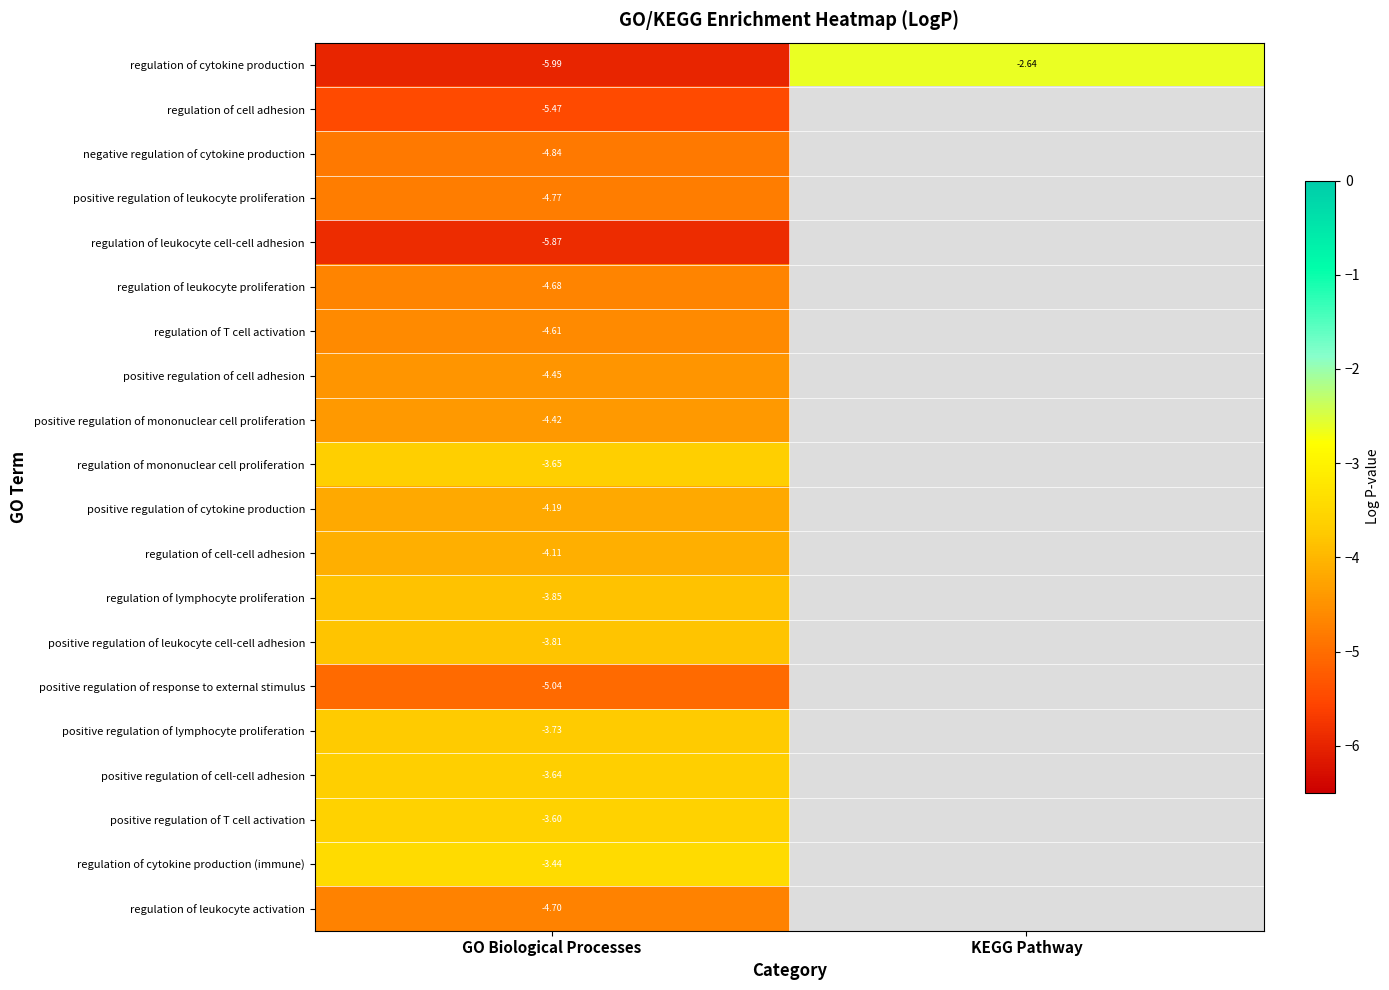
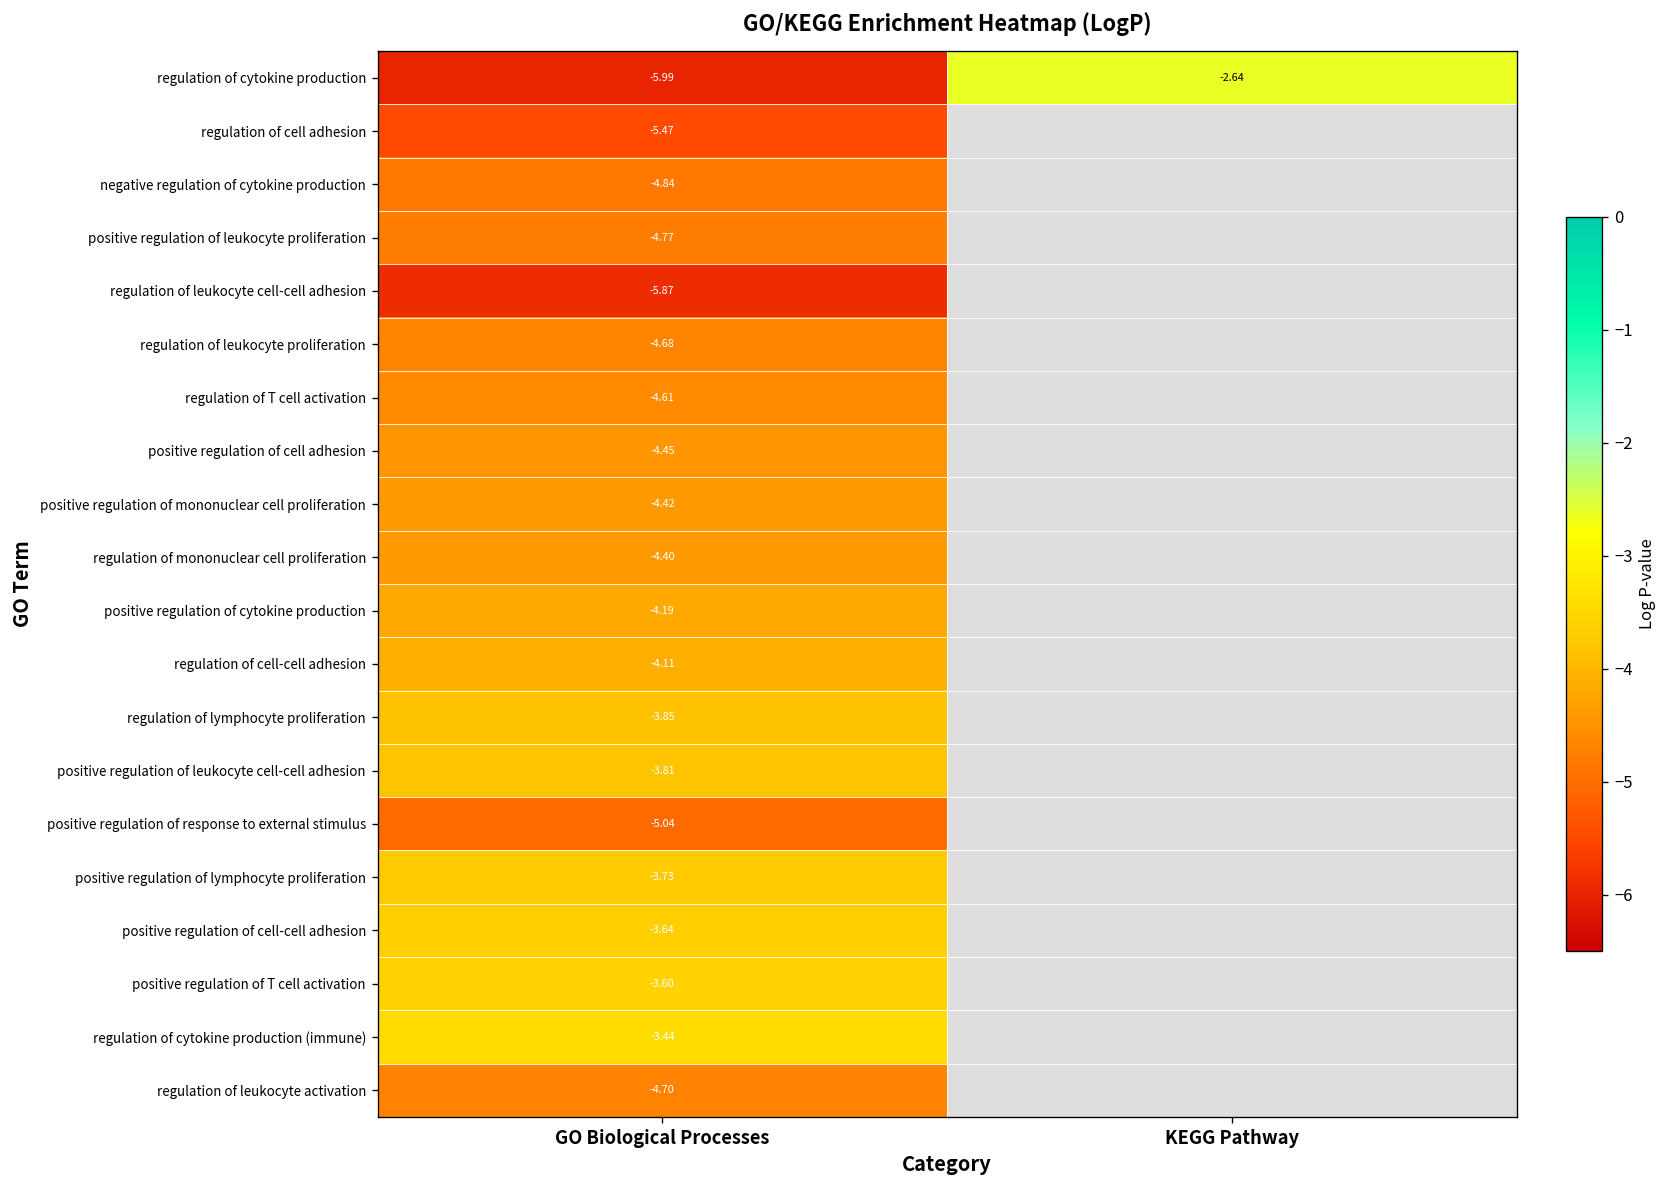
regulation of mononuclear cell proliferation, GO Biological Processes: -3.65 -> -4.40
